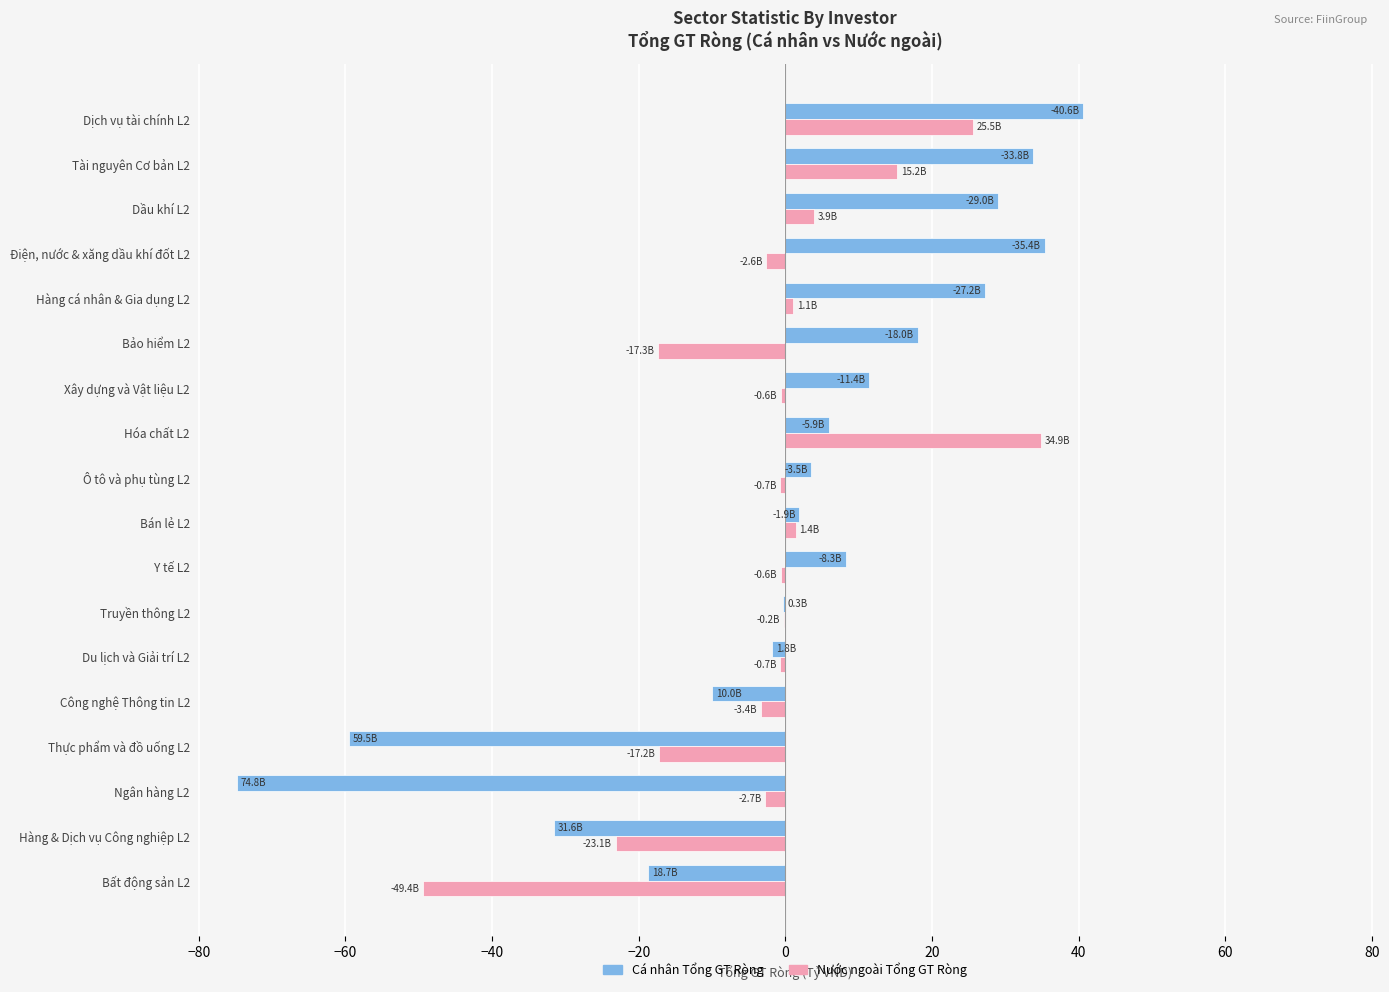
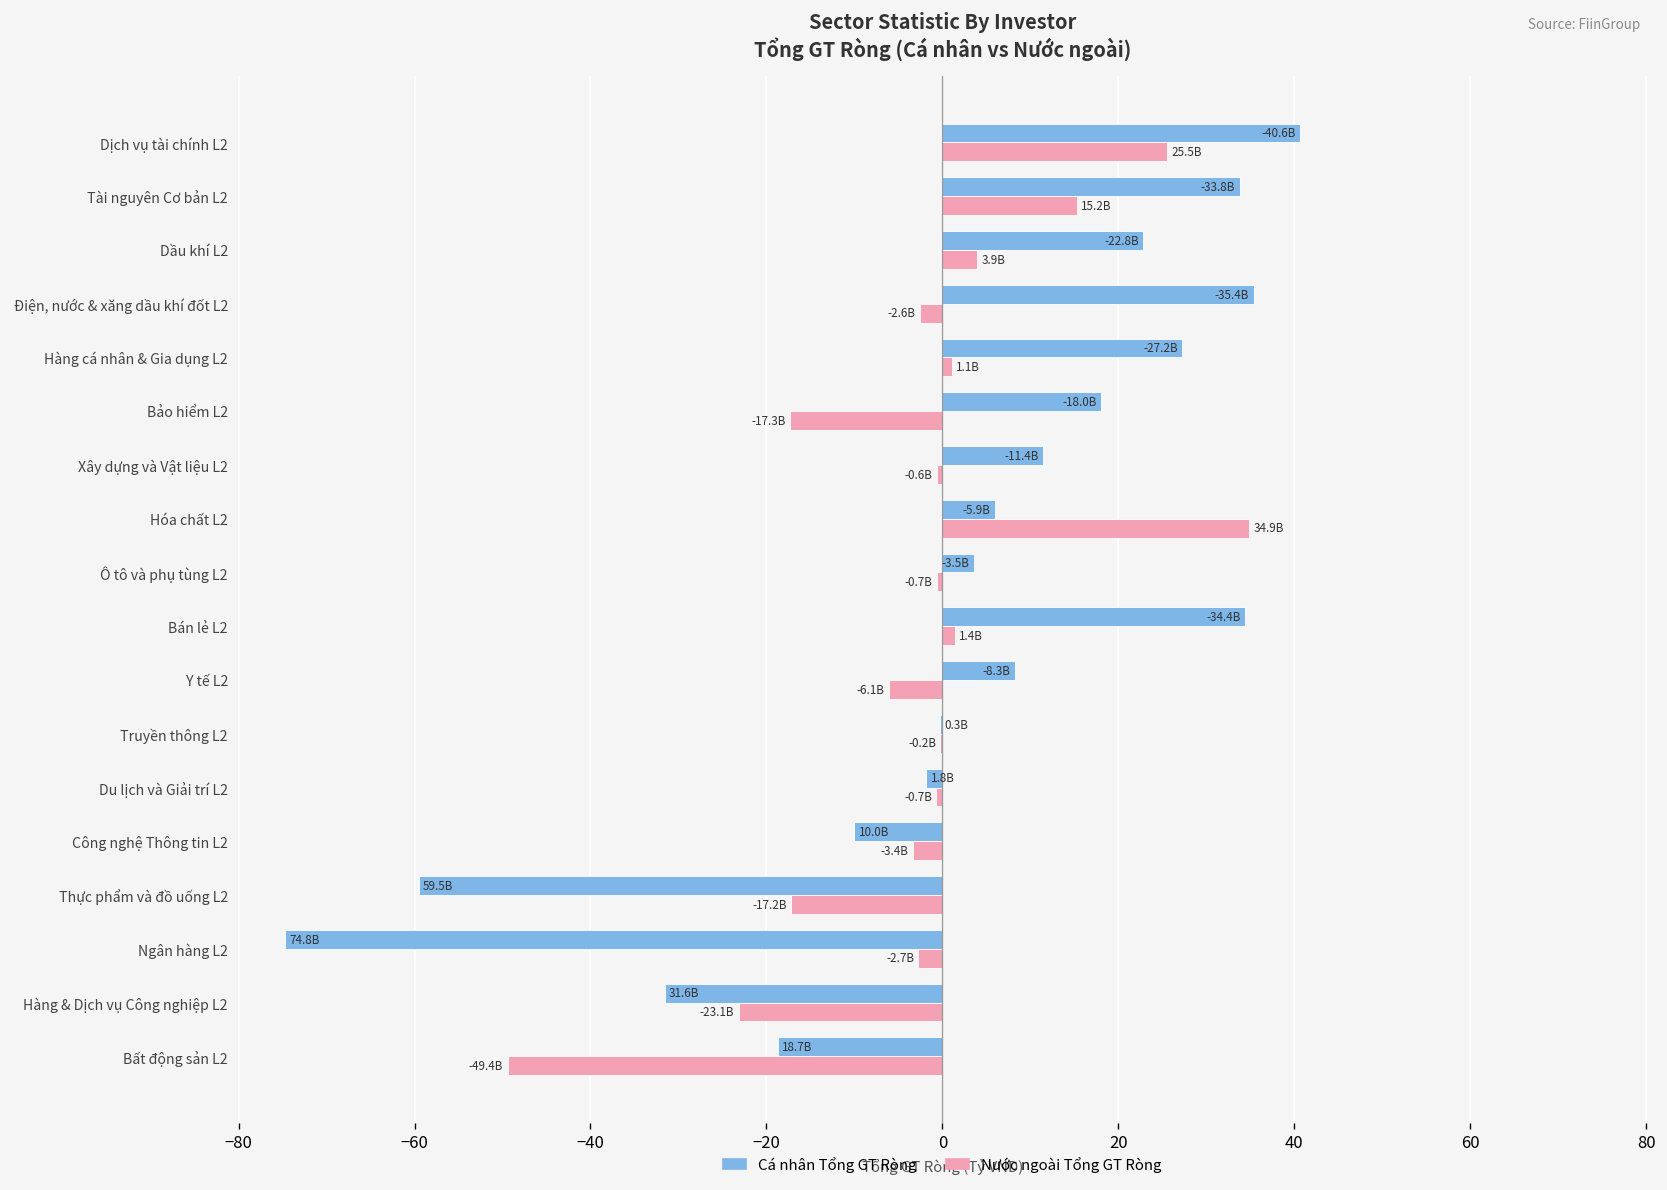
Cá nhân Tổng GT Ròng, Dầu khí L2: -29.0B -> -22.8B
Cá nhân Tổng GT Ròng, Bán lẻ L2: -1.9B -> -34.4B
Nước ngoài Tổng GT Ròng, Y tế L2: -0.6B -> -6.1B
